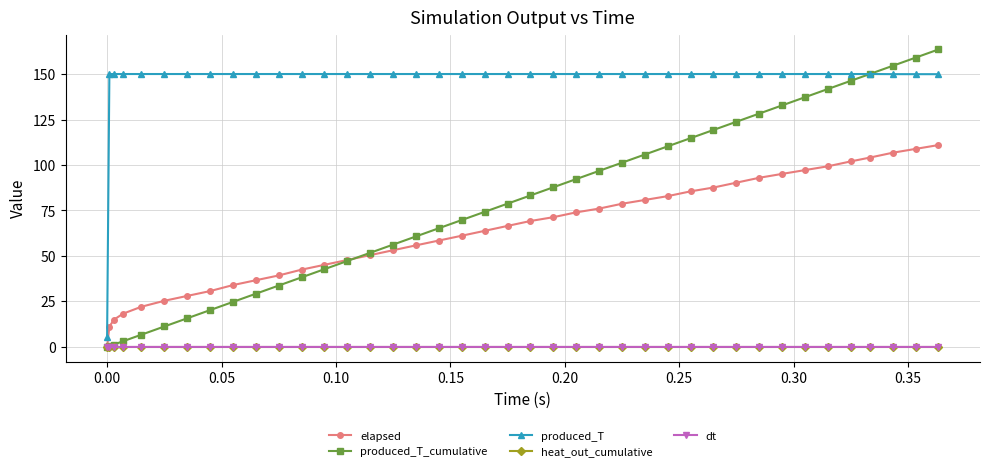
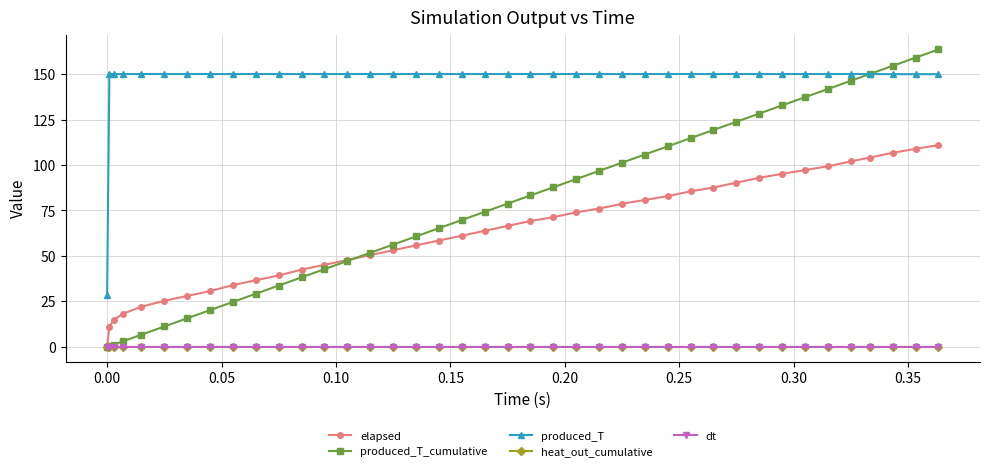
produced_T, 0.00: 6 -> 29
